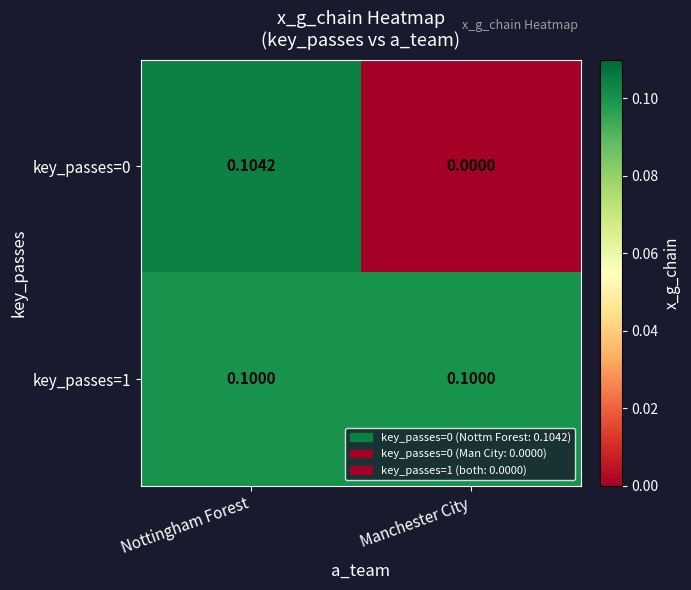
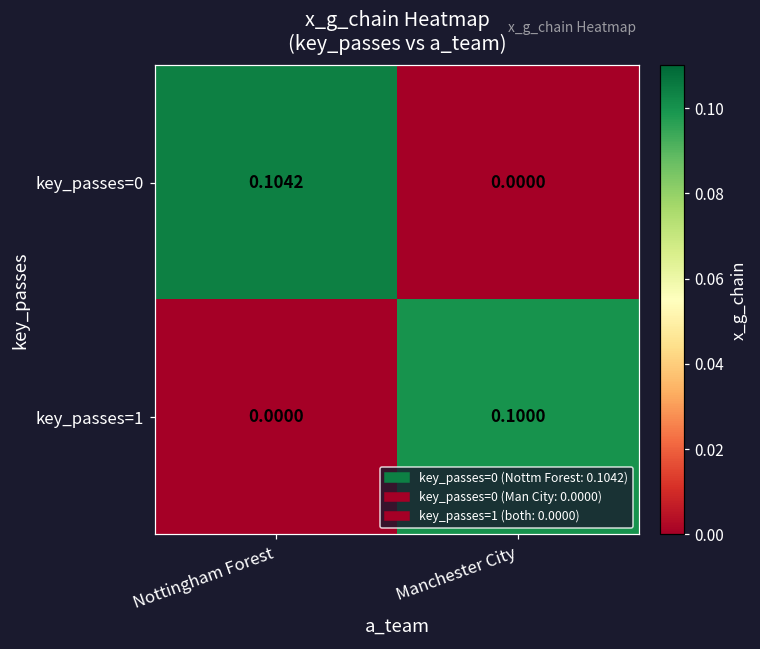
key_passes=1, Nottingham Forest: 0.1000 -> 0.0000
